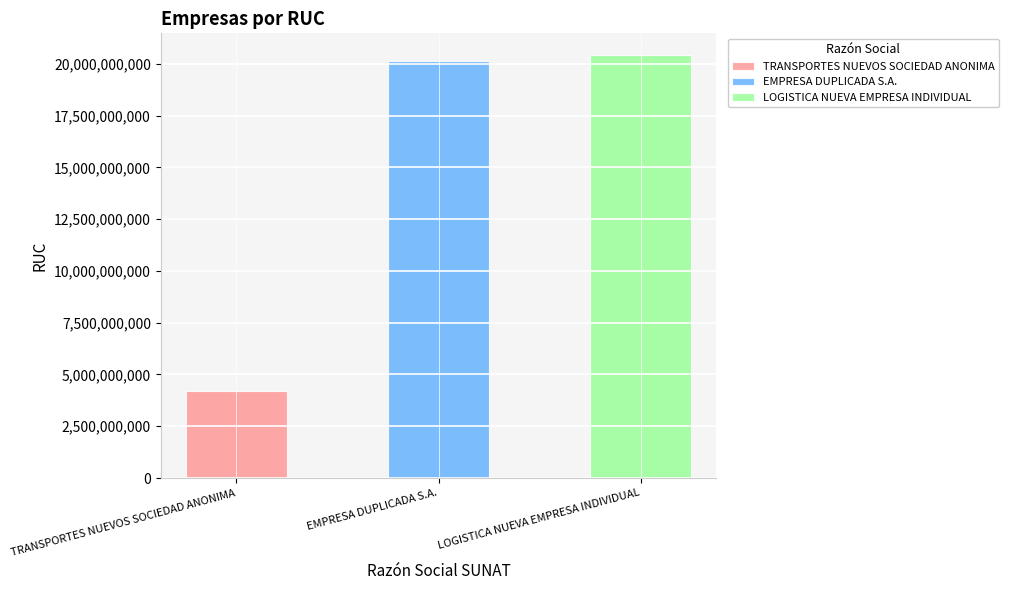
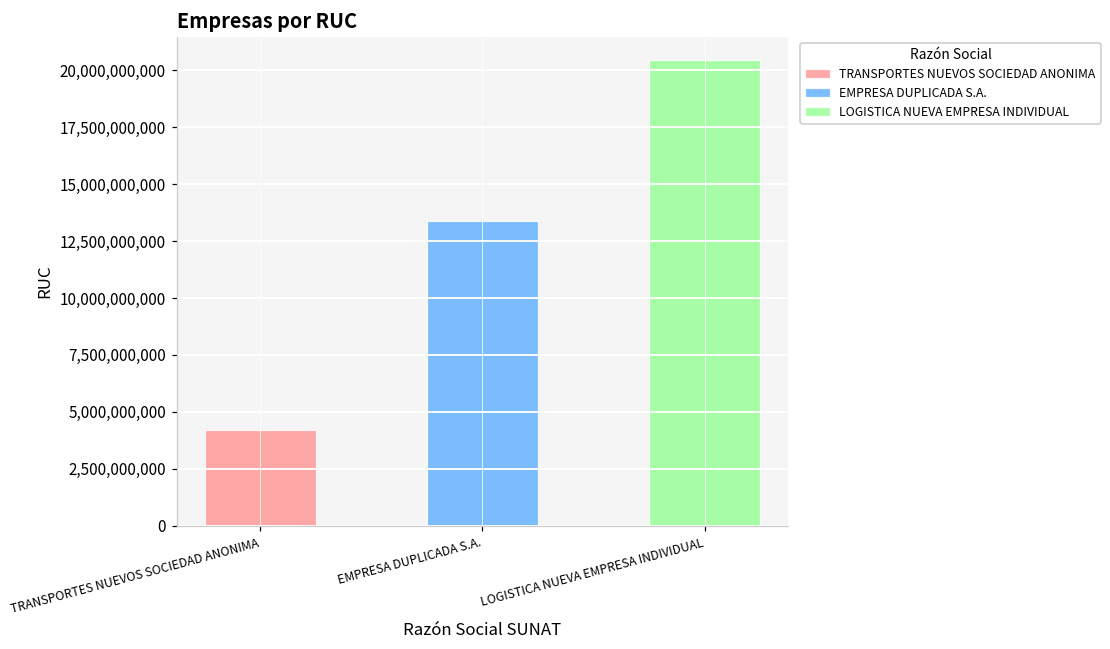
EMPRESA DUPLICADA S.A.: 20,100,000,000 -> 13,400,000,000
